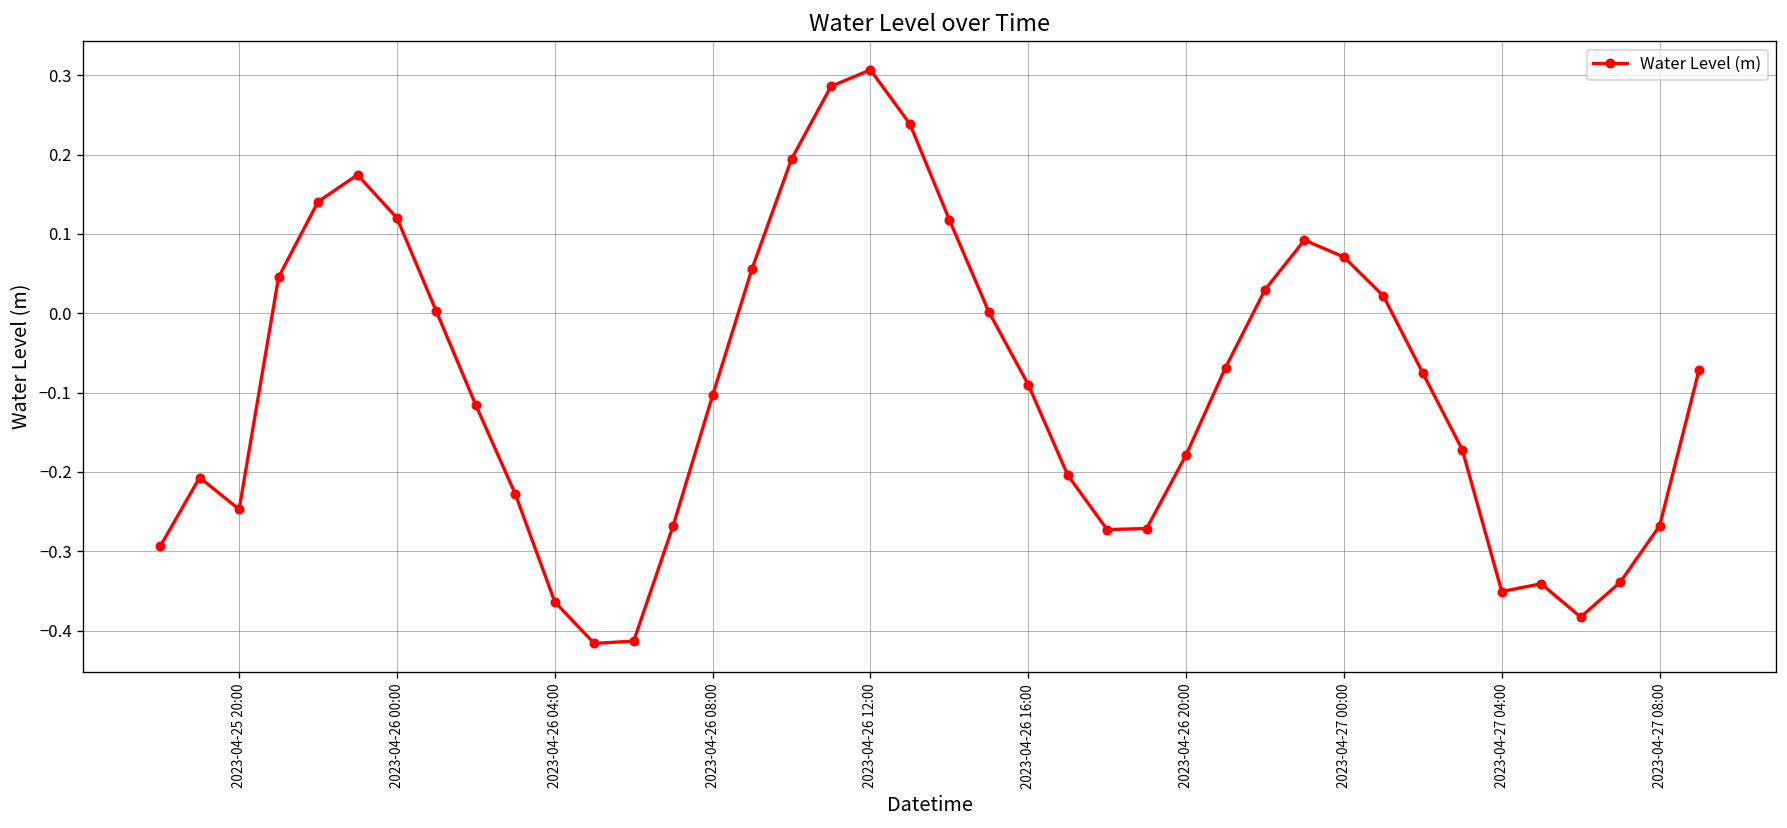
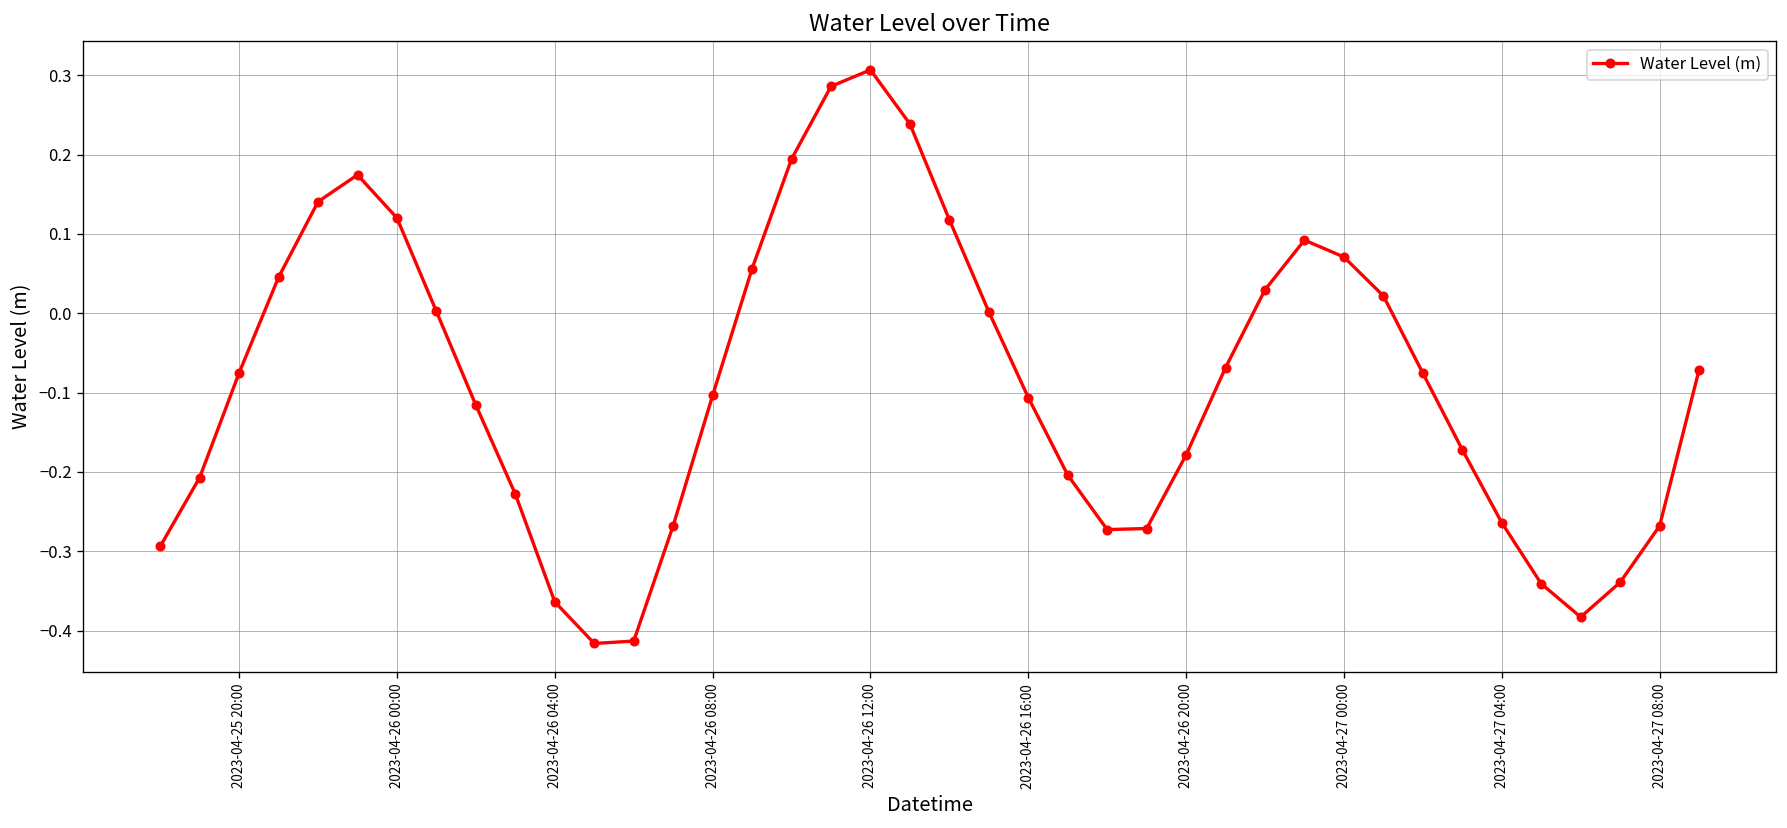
2023-04-25 20:00: -0.25 -> -0.08
2023-04-26 16:00: -0.09 -> -0.11
2023-04-27 04:00: -0.35 -> -0.26
